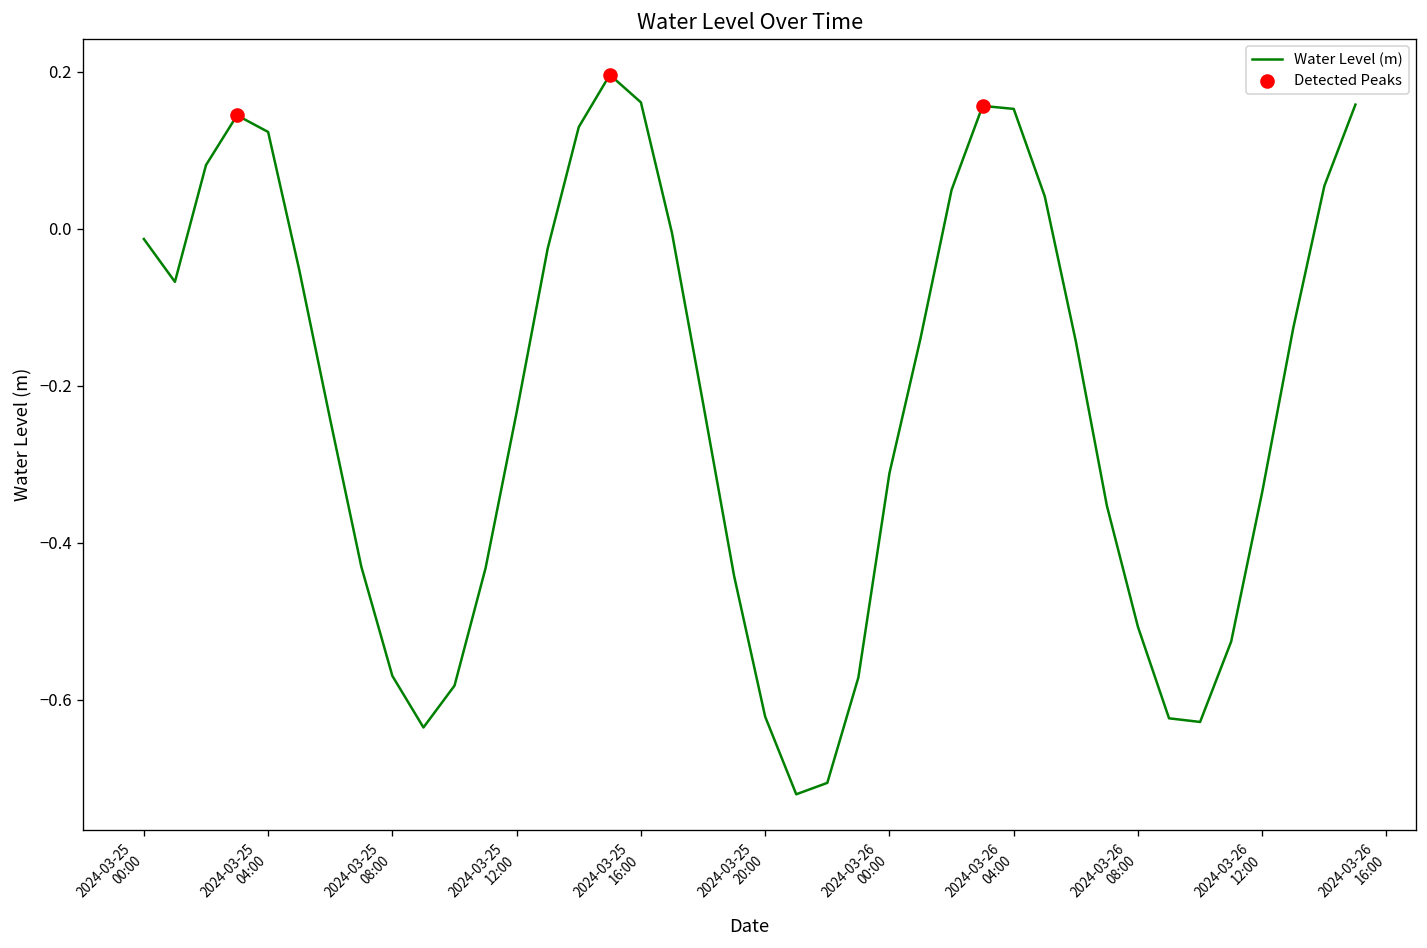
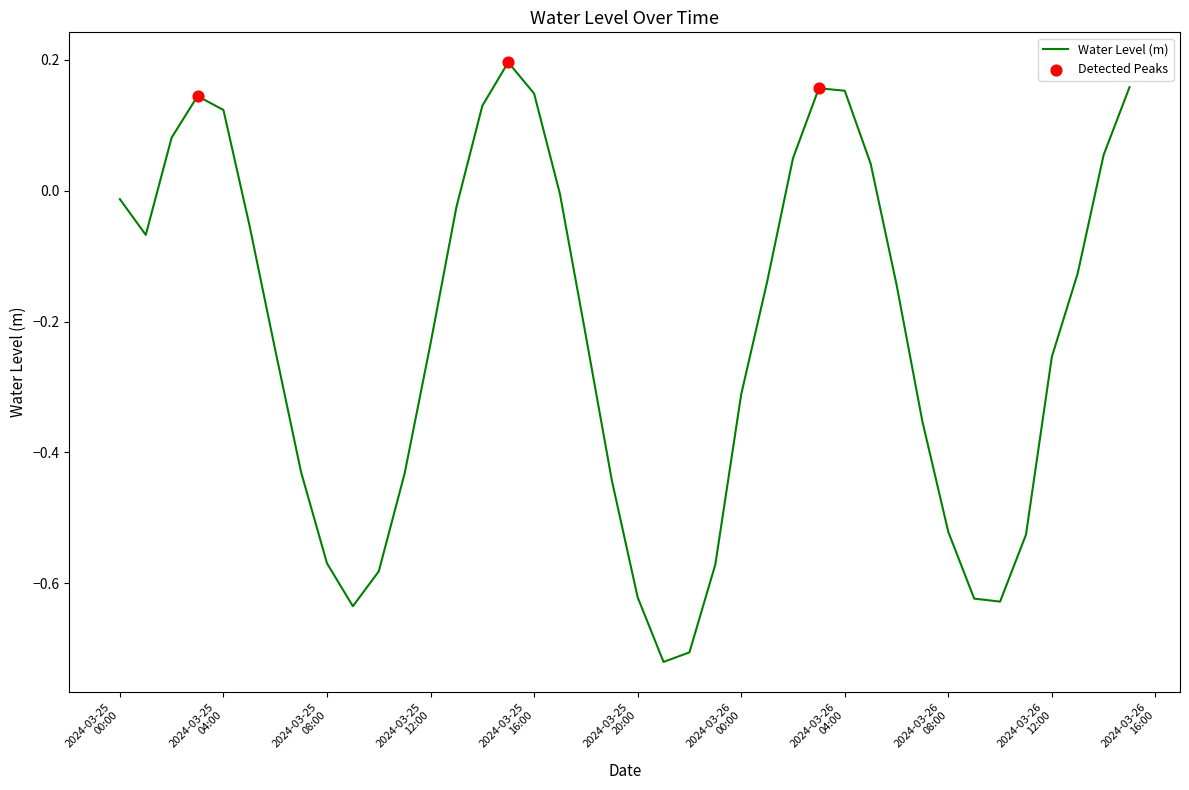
Water Level (m), 2024-03-25 16:00: 0.16 -> 0.15
Water Level (m), 2024-03-26 08:00: -0.51 -> -0.52
Water Level (m), 2024-03-26 12:00: -0.34 -> -0.25
